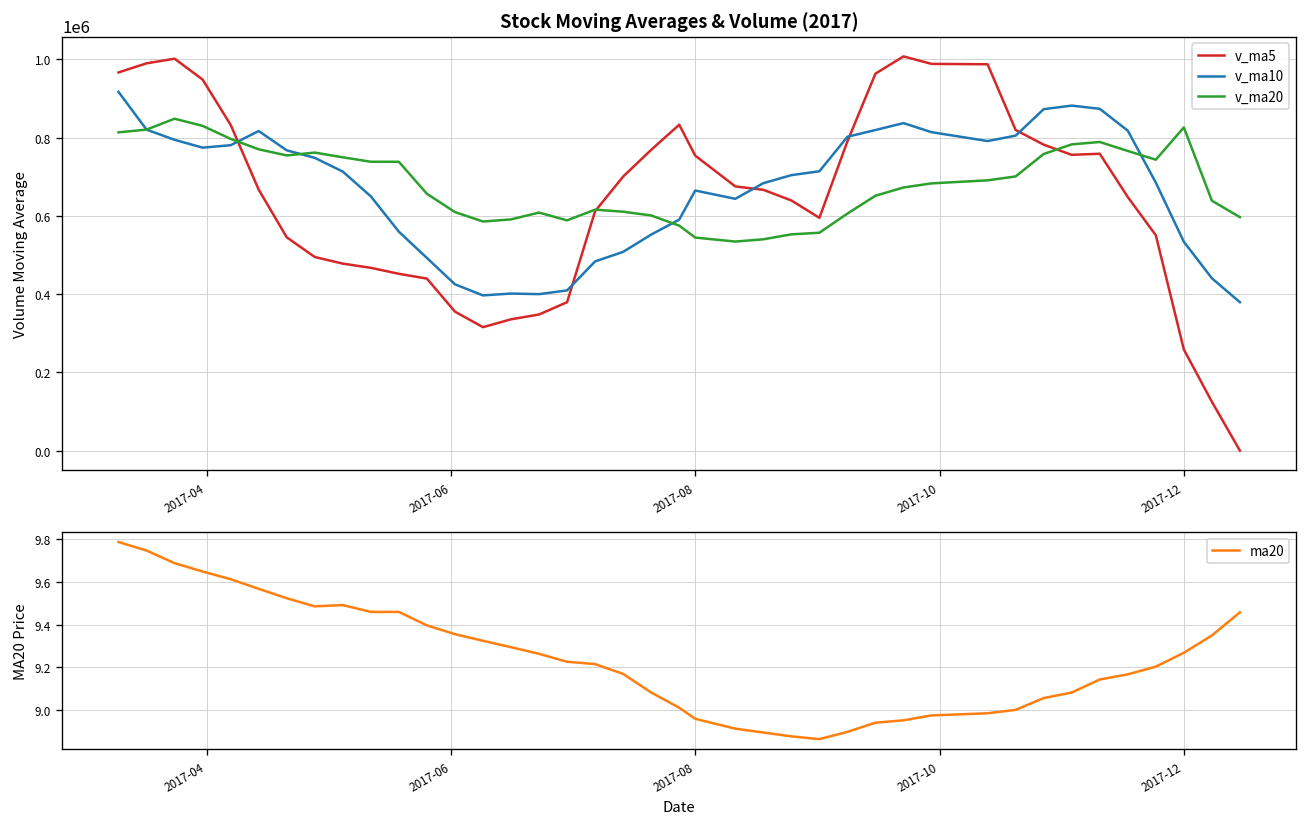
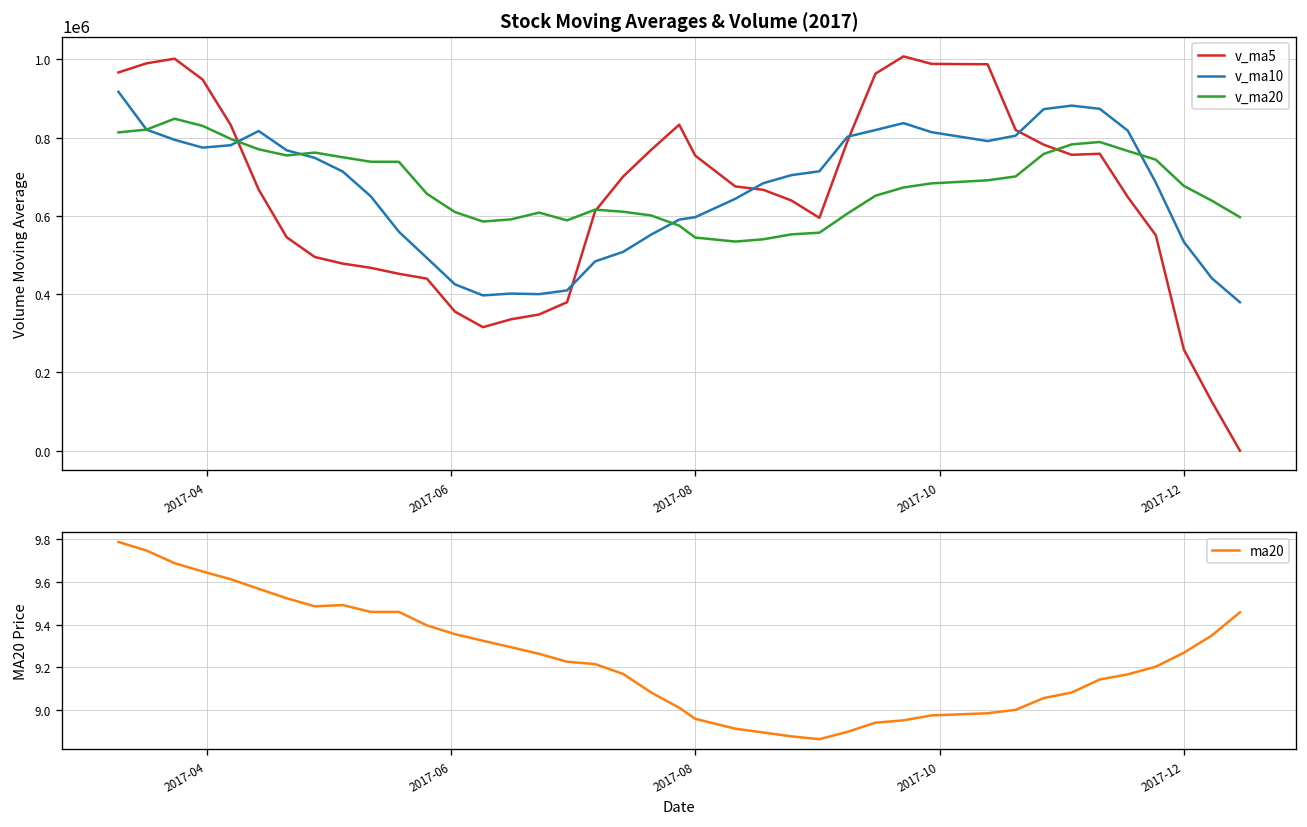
Stock Moving Averages & Volume (2017), v_ma10, 2017-08: 660000 -> 600000
Stock Moving Averages & Volume (2017), v_ma20, 2017-12: 830000 -> 680000
